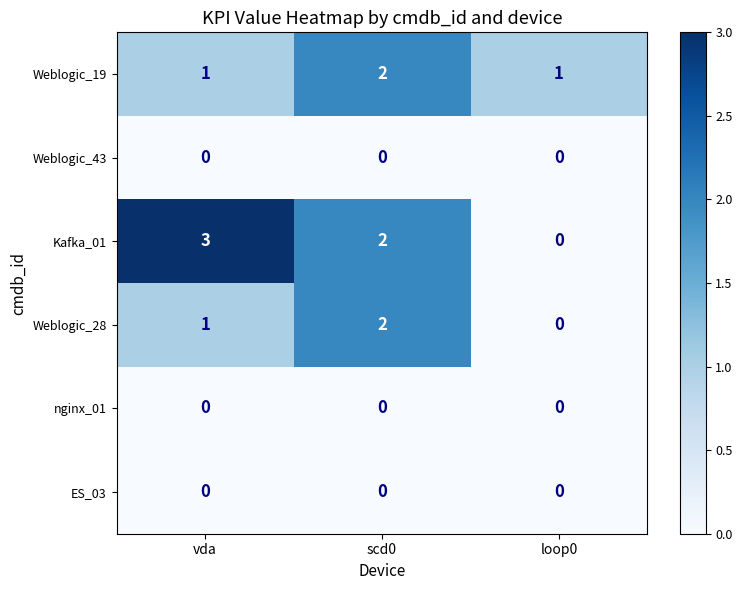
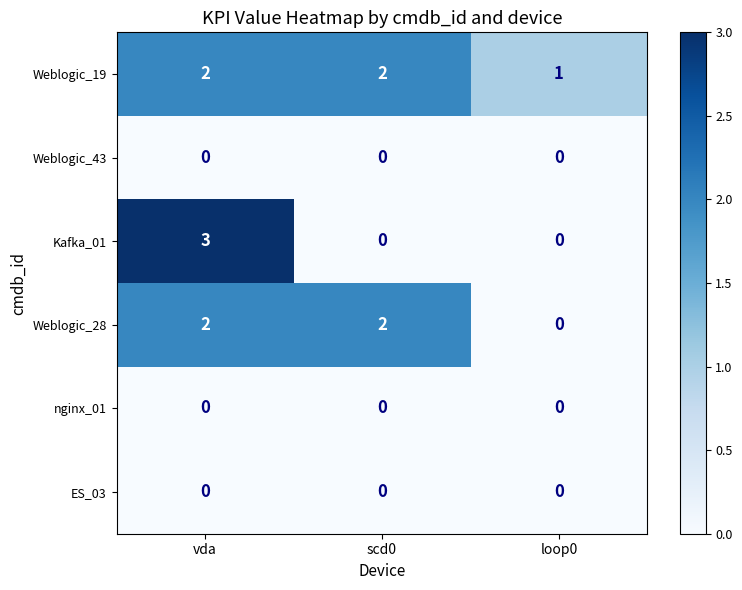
Weblogic_19, vda: 1 -> 2
Kafka_01, scd0: 2 -> 0
Weblogic_28, vda: 1 -> 2
